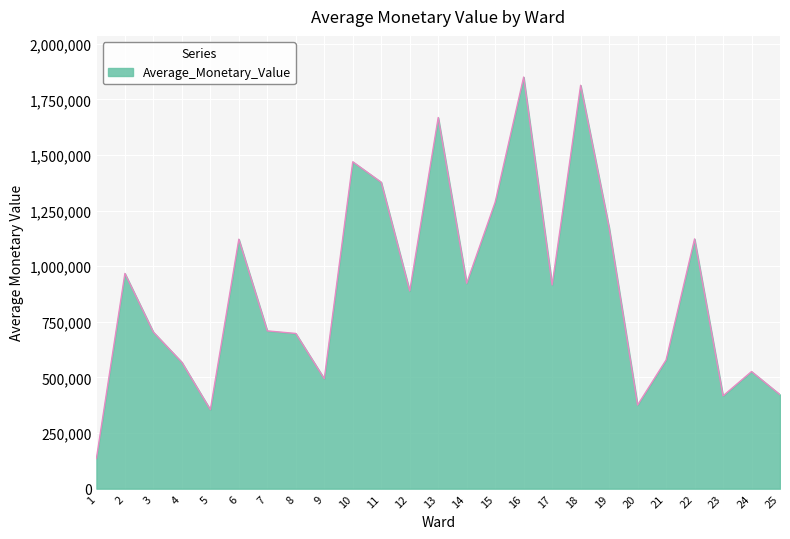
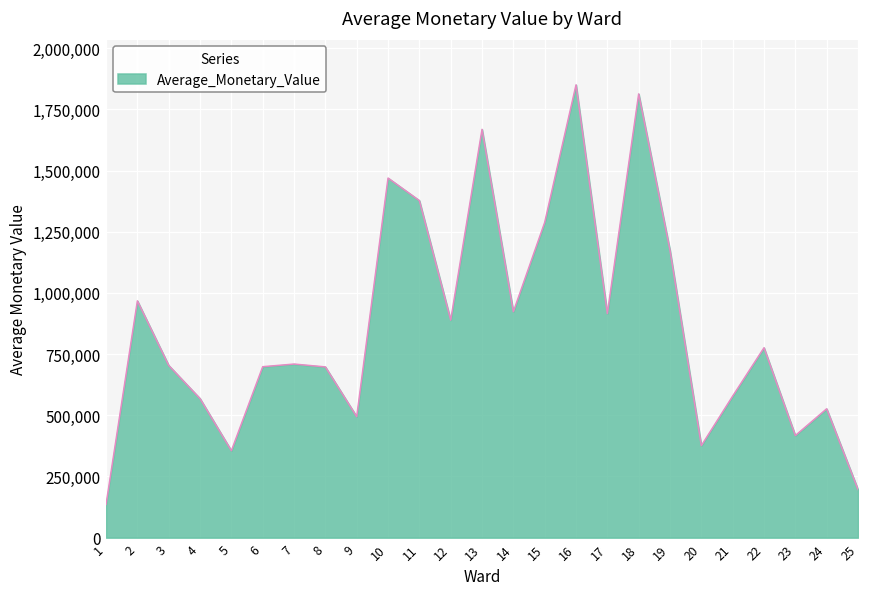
6: 1,120,000 -> 700,000
22: 1,120,000 -> 780,000
25: 420,000 -> 200,000
